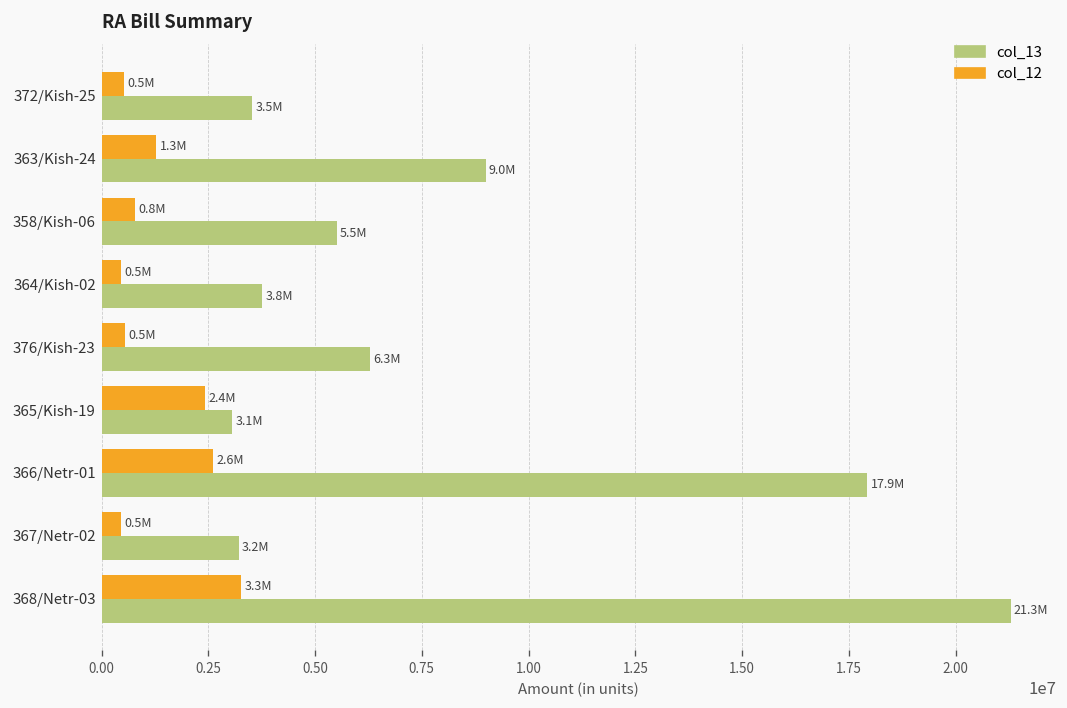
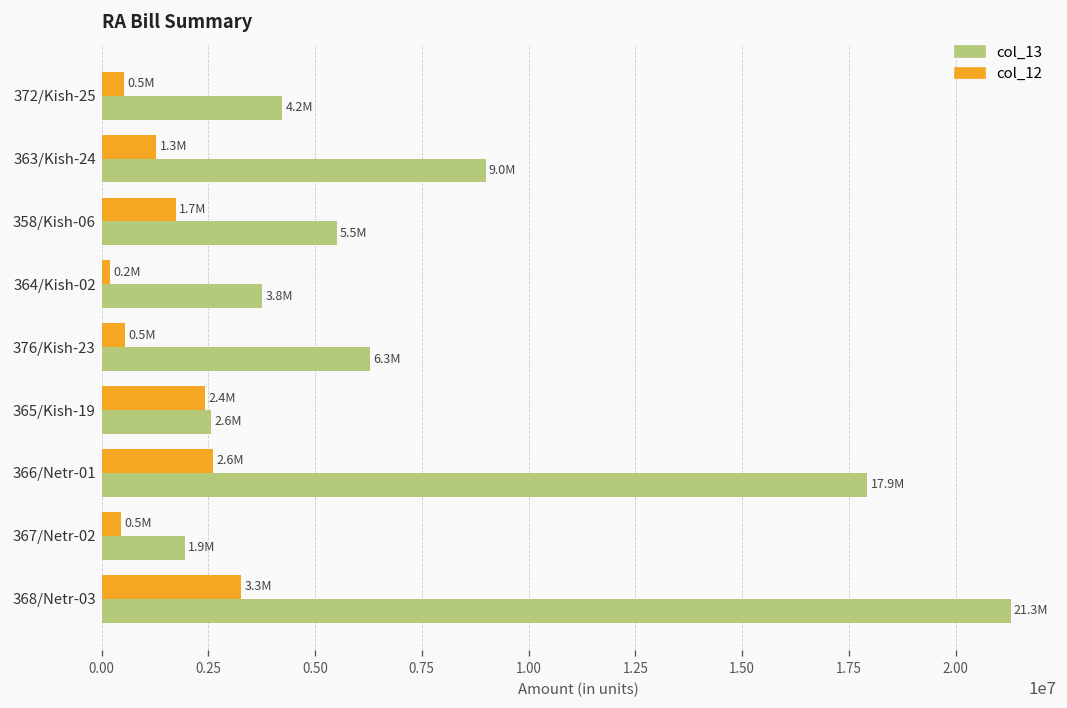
col_13, 372/Kish-25: 3.5M -> 4.2M
col_12, 358/Kish-06: 0.8M -> 1.7M
col_12, 364/Kish-02: 0.5M -> 0.2M
col_13, 365/Kish-19: 3.1M -> 2.6M
col_13, 367/Netr-02: 3.2M -> 1.9M
